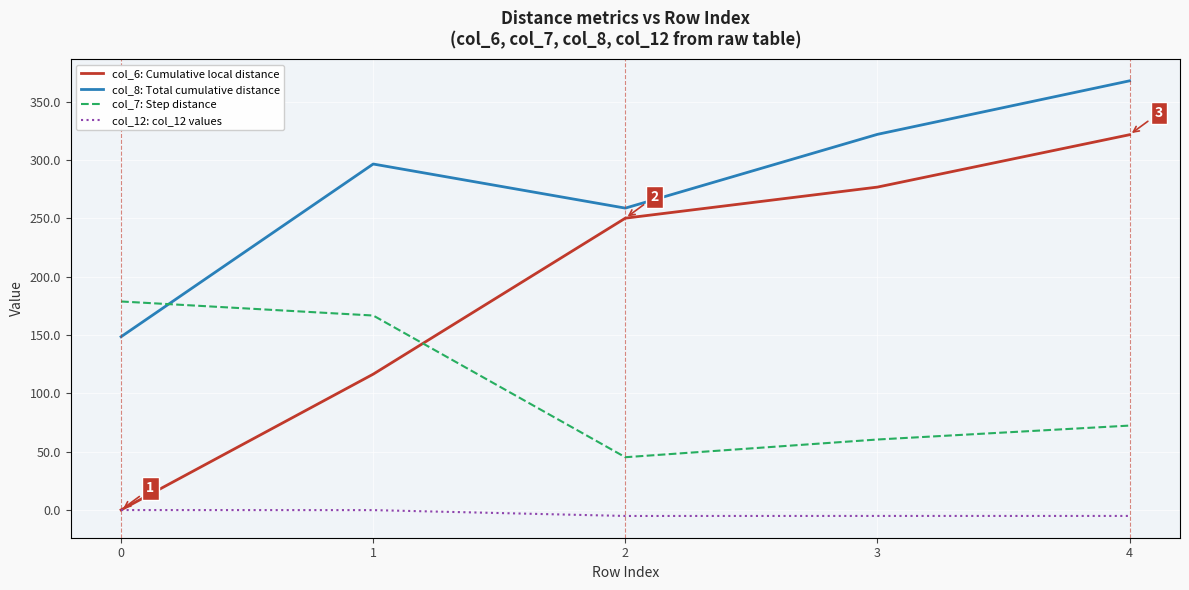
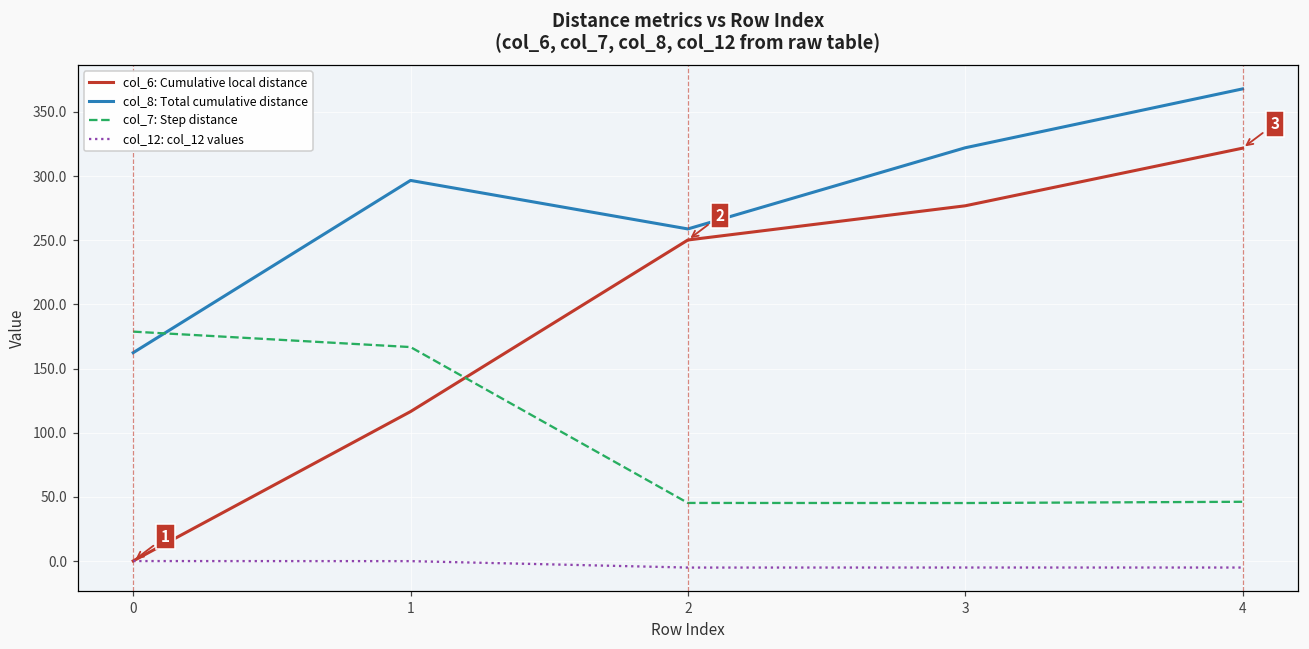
col_8: Total cumulative distance, 0: 149 -> 162
col_7: Step distance, 3: 60 -> 45
col_7: Step distance, 4: 72 -> 46
